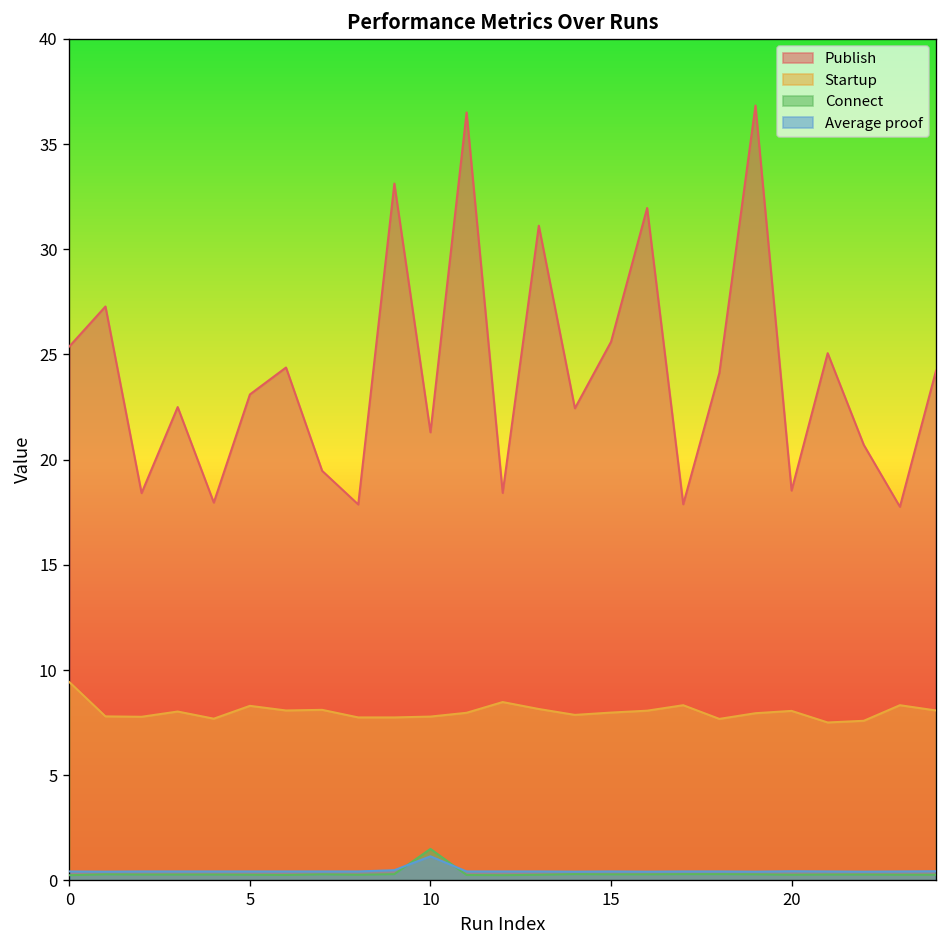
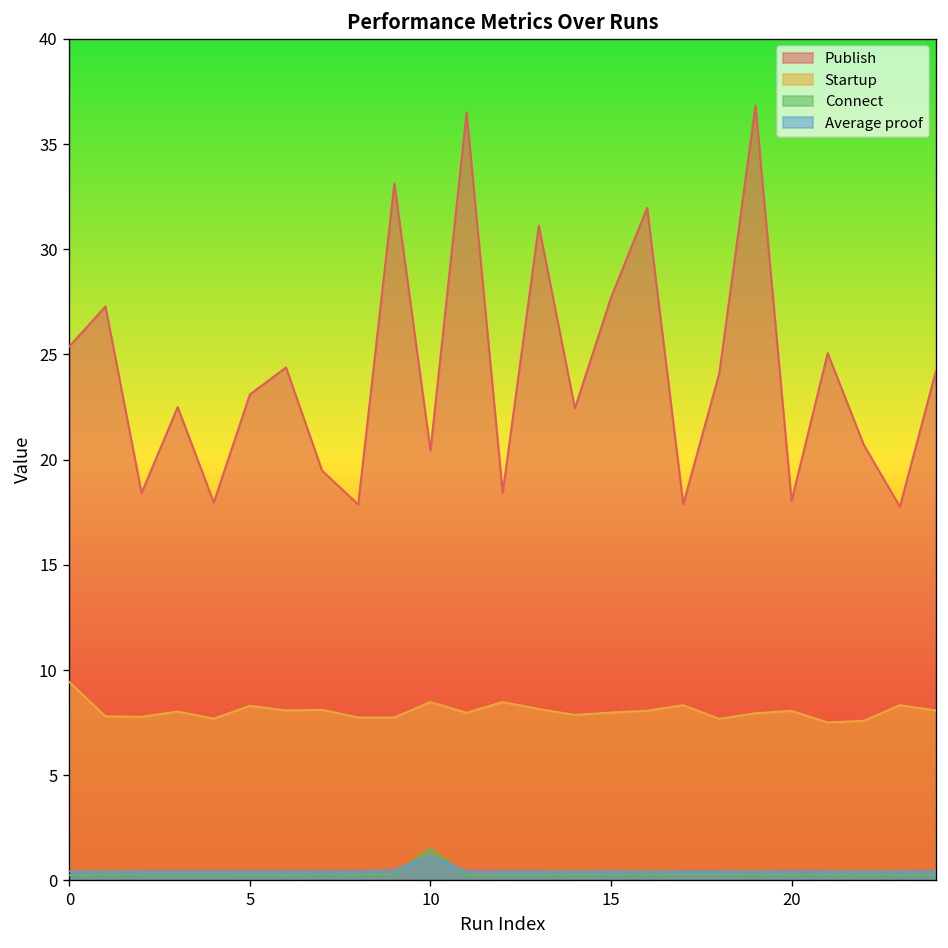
Publish, 10: 21.3 -> 20.4
Startup, 10: 7.8 -> 8.5
Publish, 15: 25.6 -> 27.7
Publish, 20: 18.5 -> 18.0
